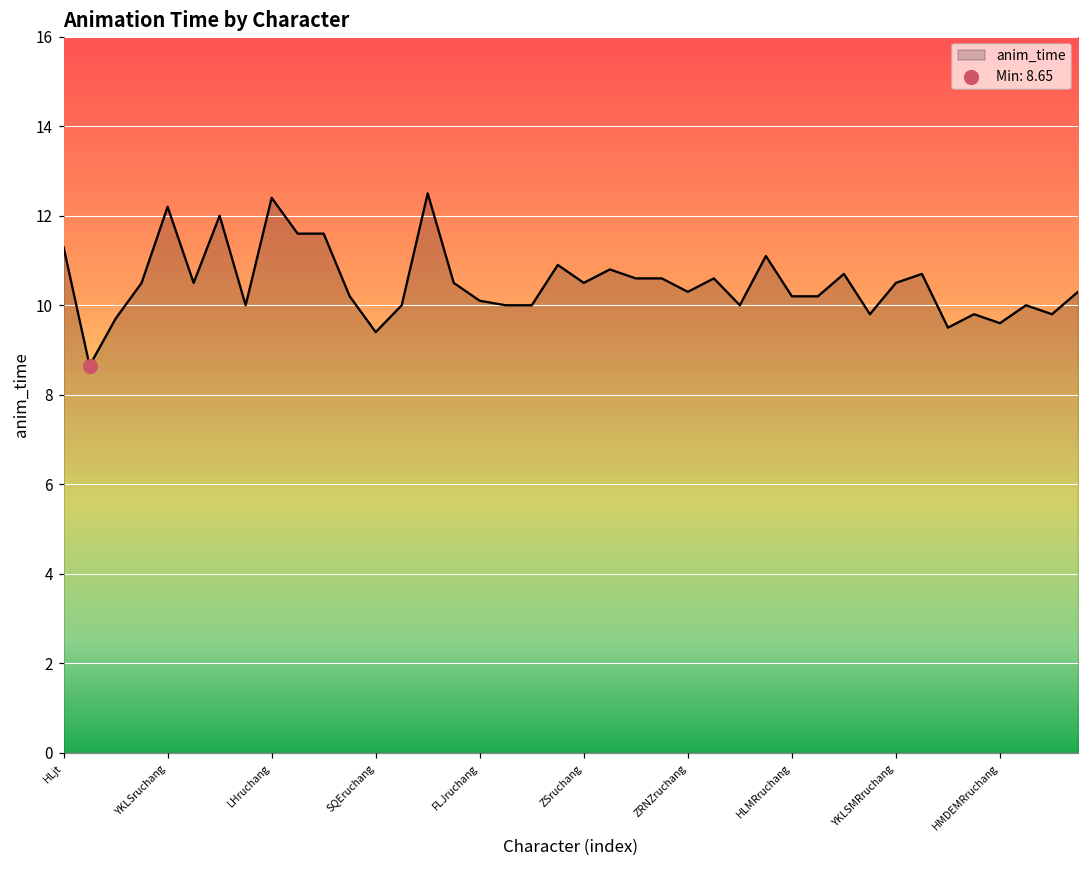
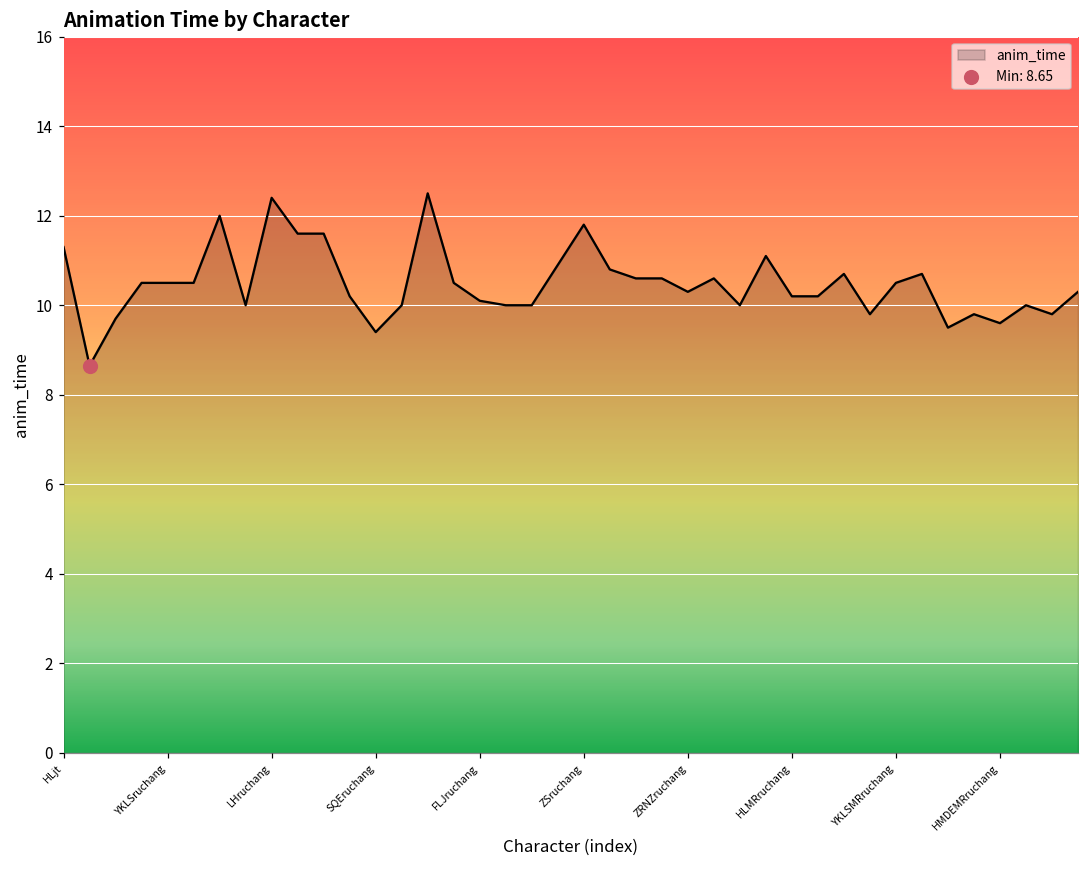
anim_time, YKLSruchang: 12.2 -> 10.5
anim_time, ZSruchang: 10.5 -> 11.8
